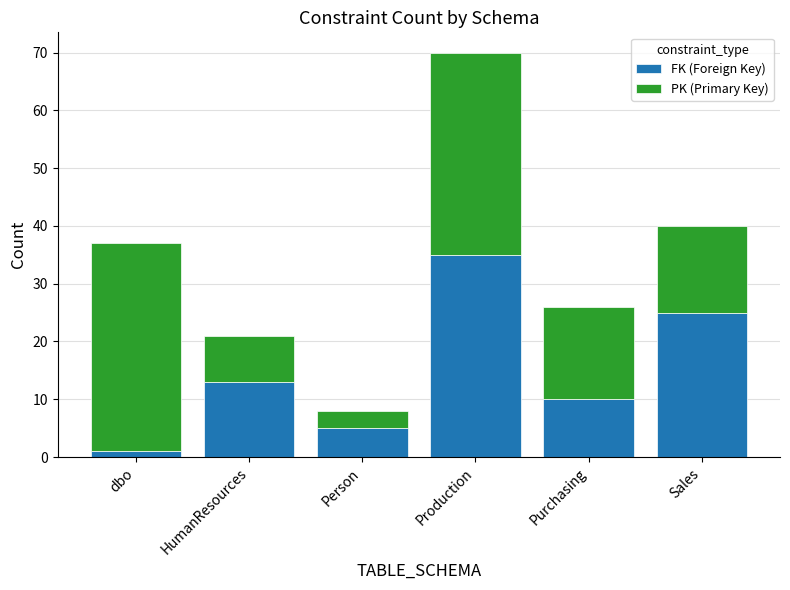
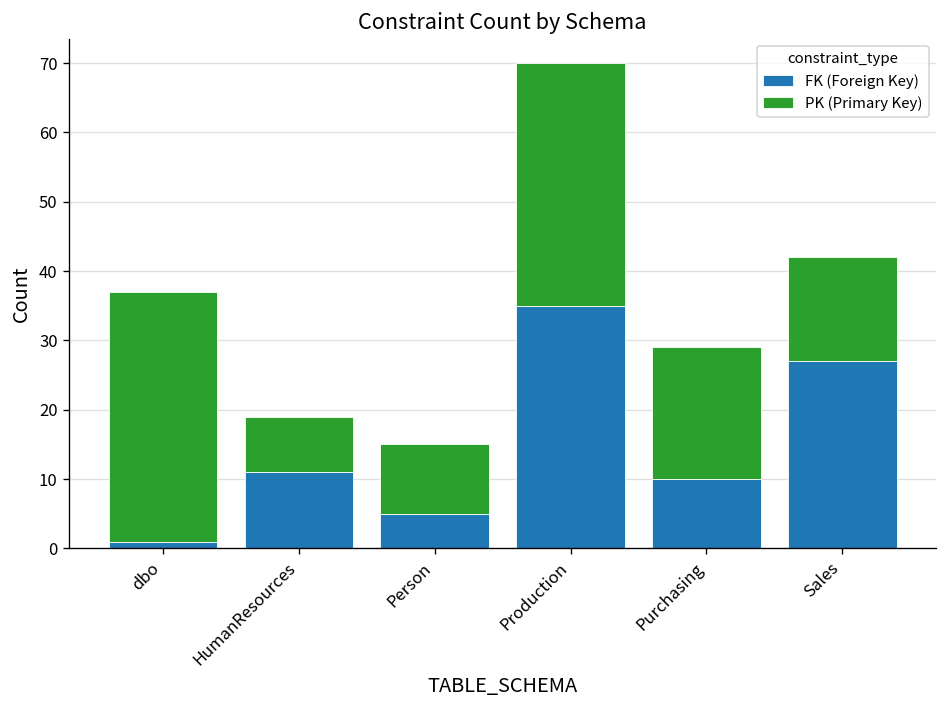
FK (Foreign Key), HumanResources: 13 -> 11
PK (Primary Key), Person: 3 -> 10
PK (Primary Key), Purchasing: 16 -> 19
FK (Foreign Key), Sales: 25 -> 27
